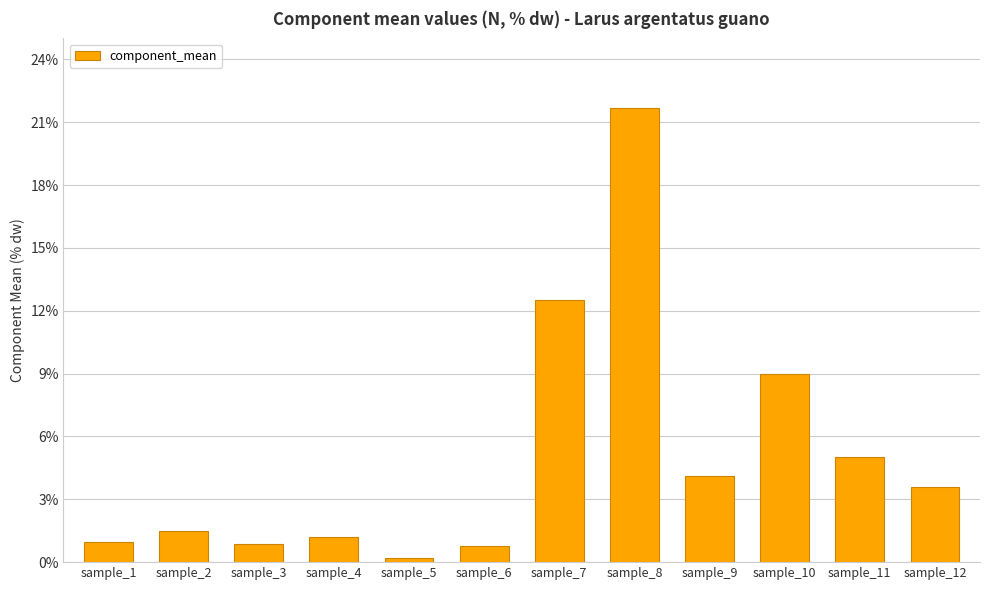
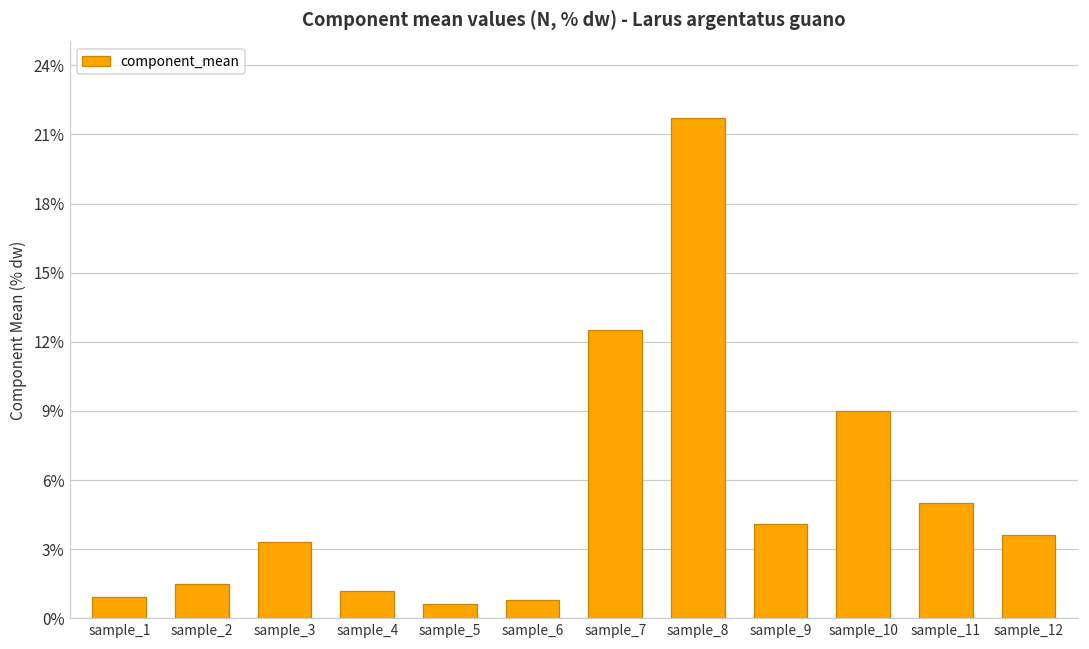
sample_3: 0.9% -> 3.3%
sample_5: 0.2% -> 0.6%
